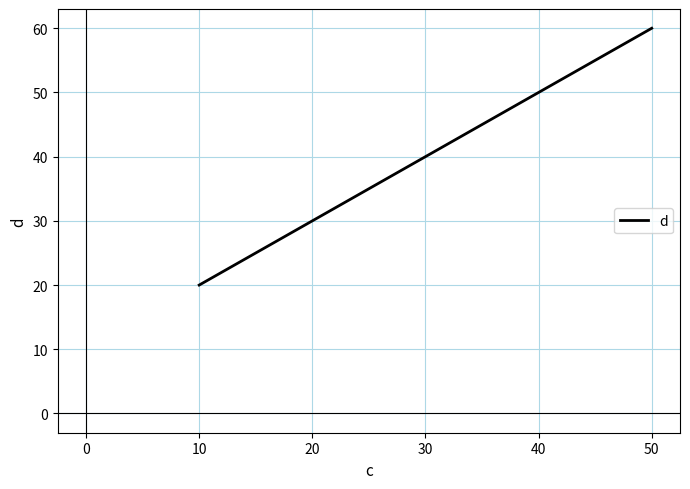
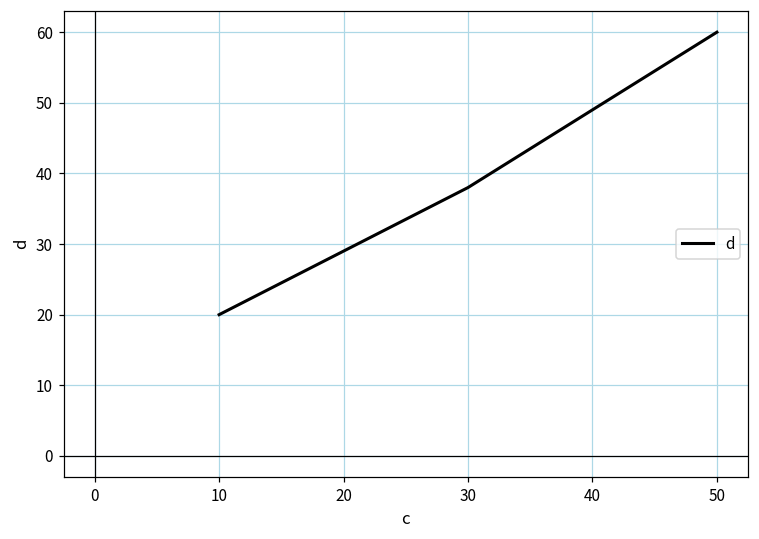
30: 40 -> 38
